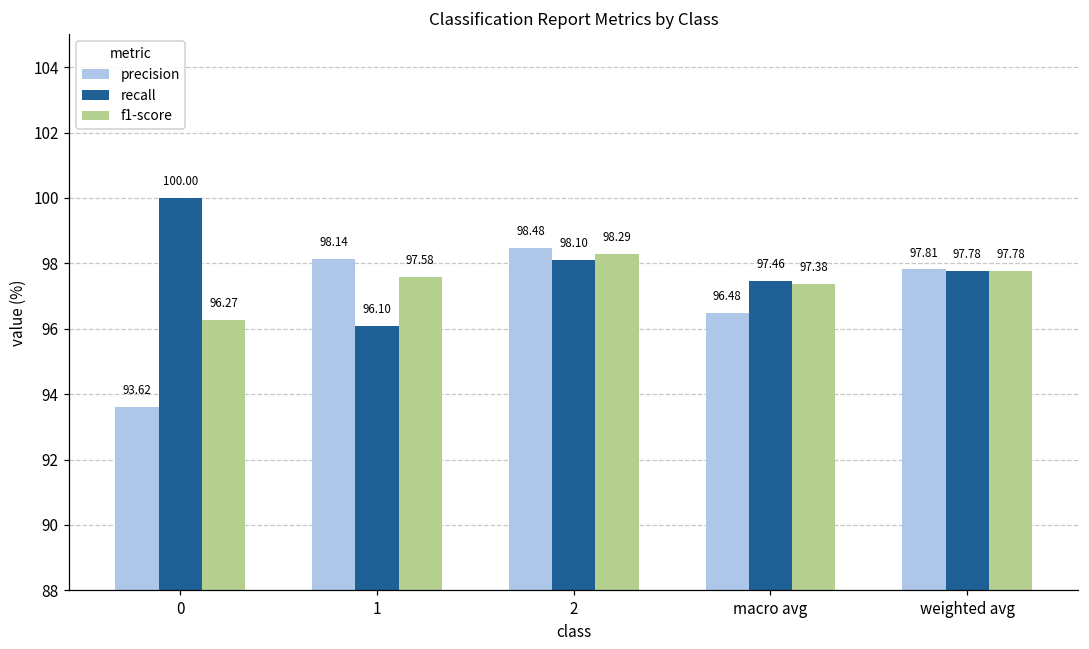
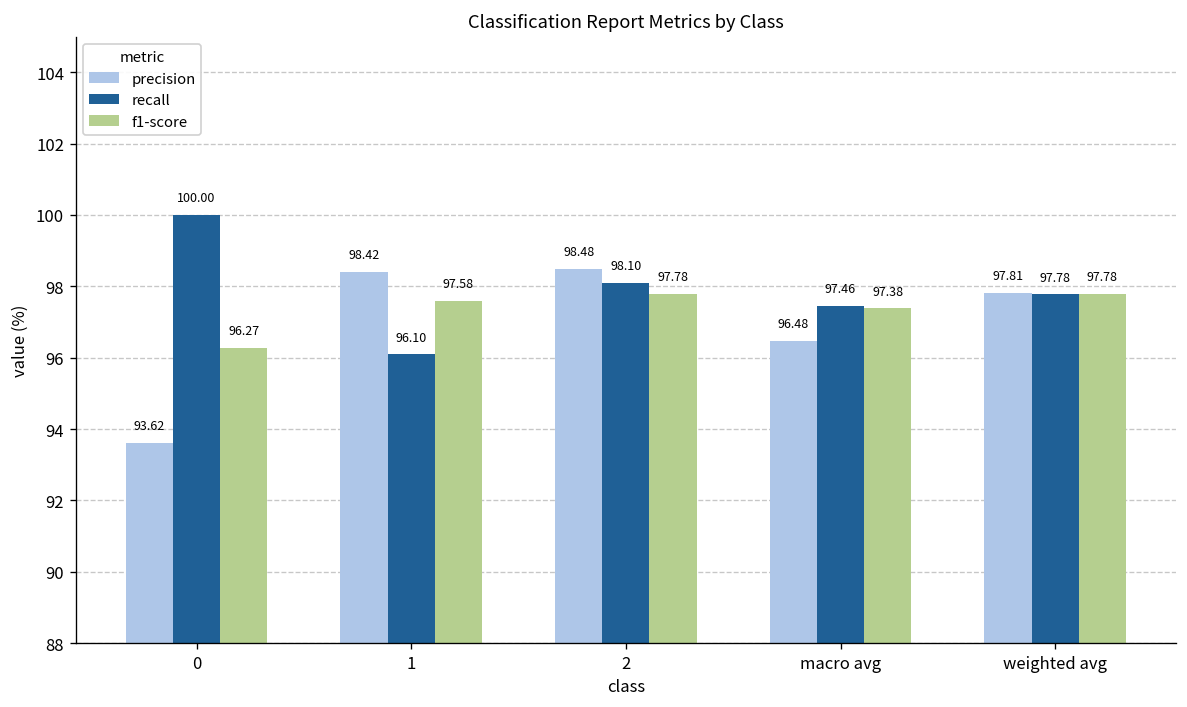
precision, 1: 98.14 -> 98.42
f1-score, 2: 98.29 -> 97.78
